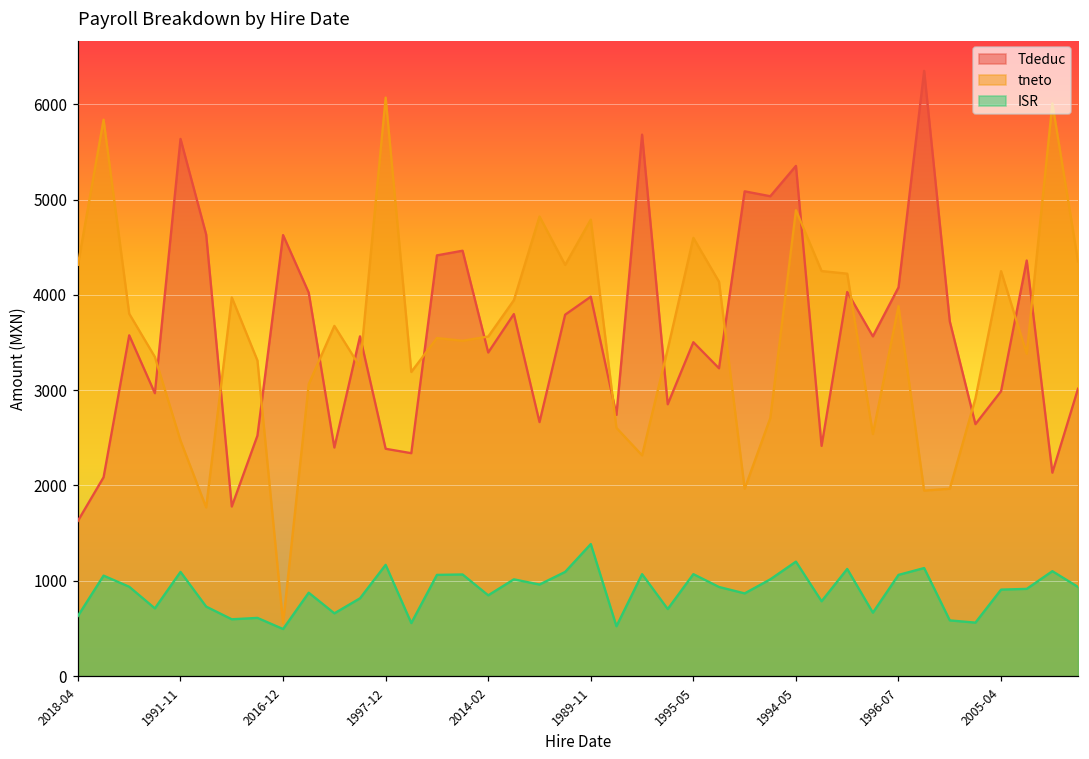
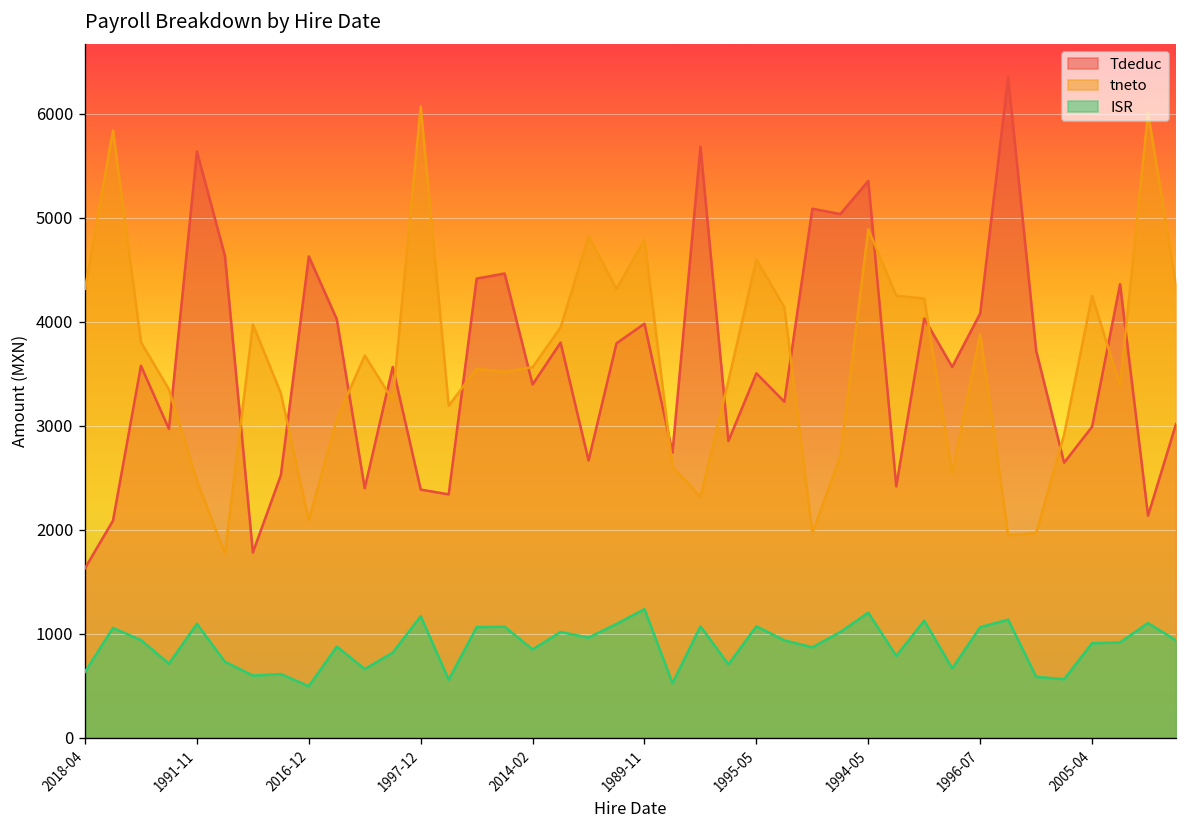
tneto, 2016-12: 600 -> 2100
ISR, 1989-11: 1400 -> 1200
